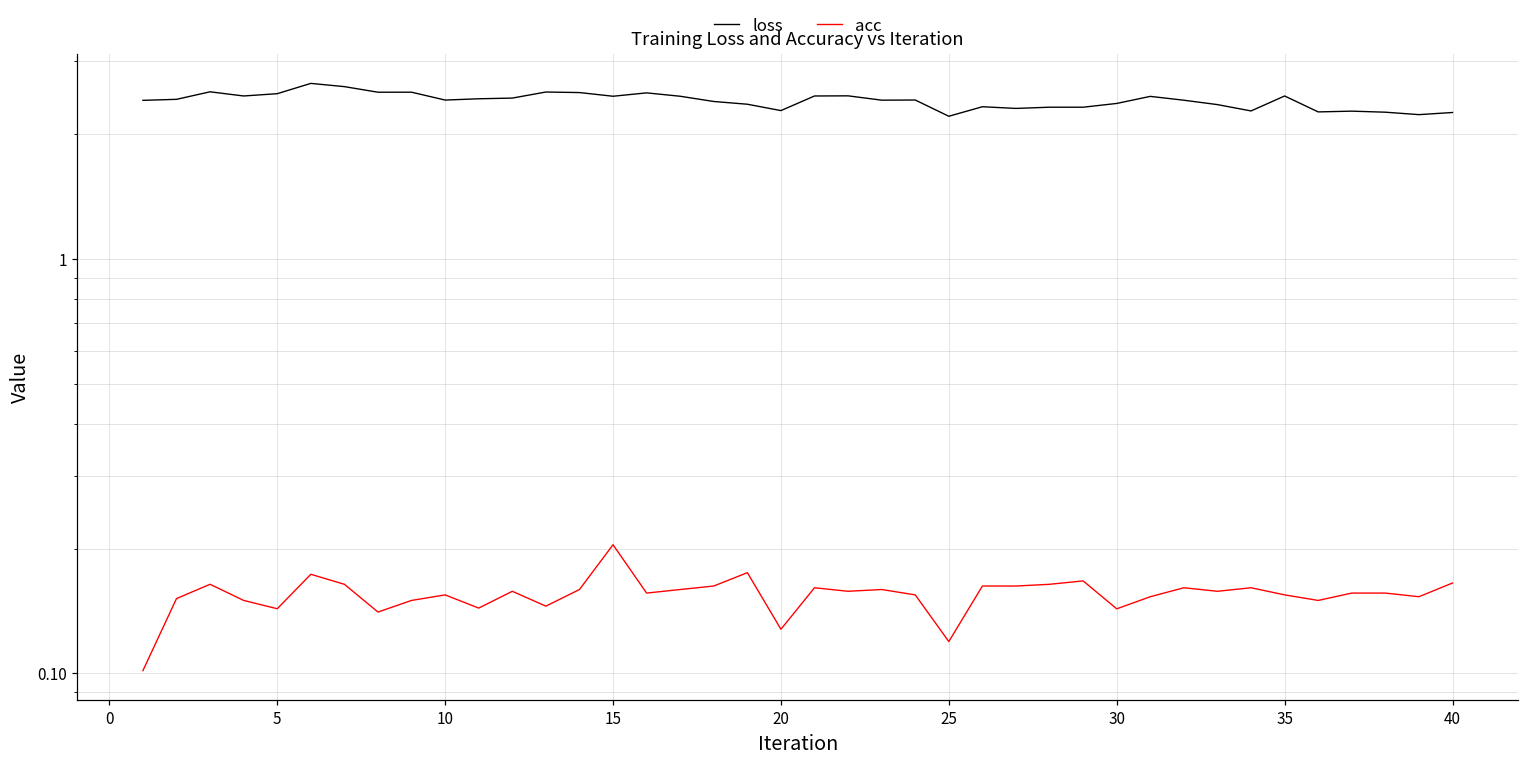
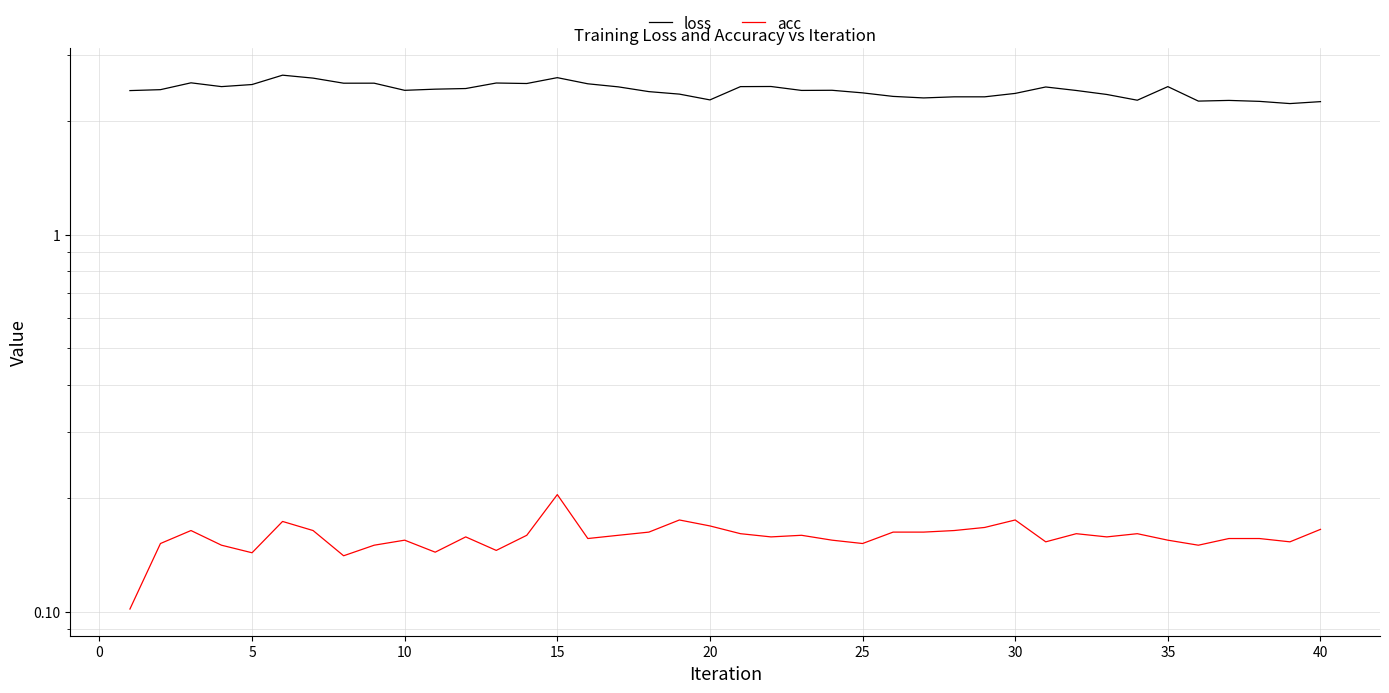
loss, 15: 2.5 -> 2.6
acc, 20: 0.128 -> 0.17
loss, 25: 2.2 -> 2.4
acc, 25: 0.119 -> 0.152
acc, 30: 0.143 -> 0.17
